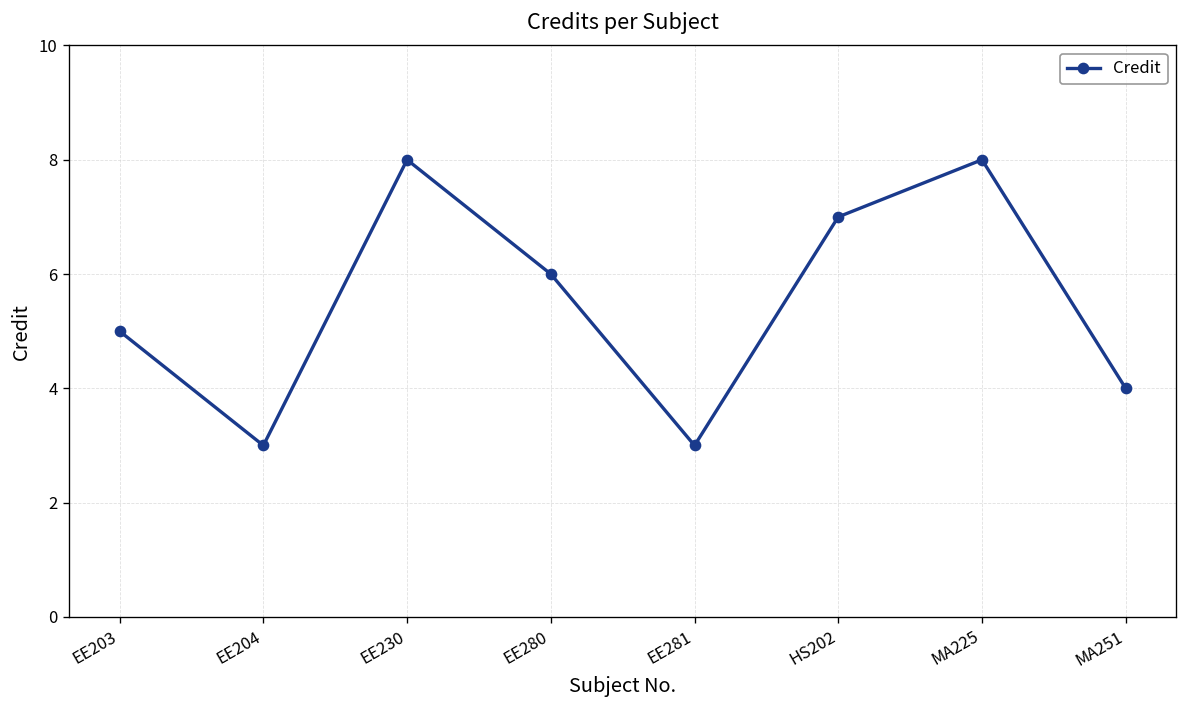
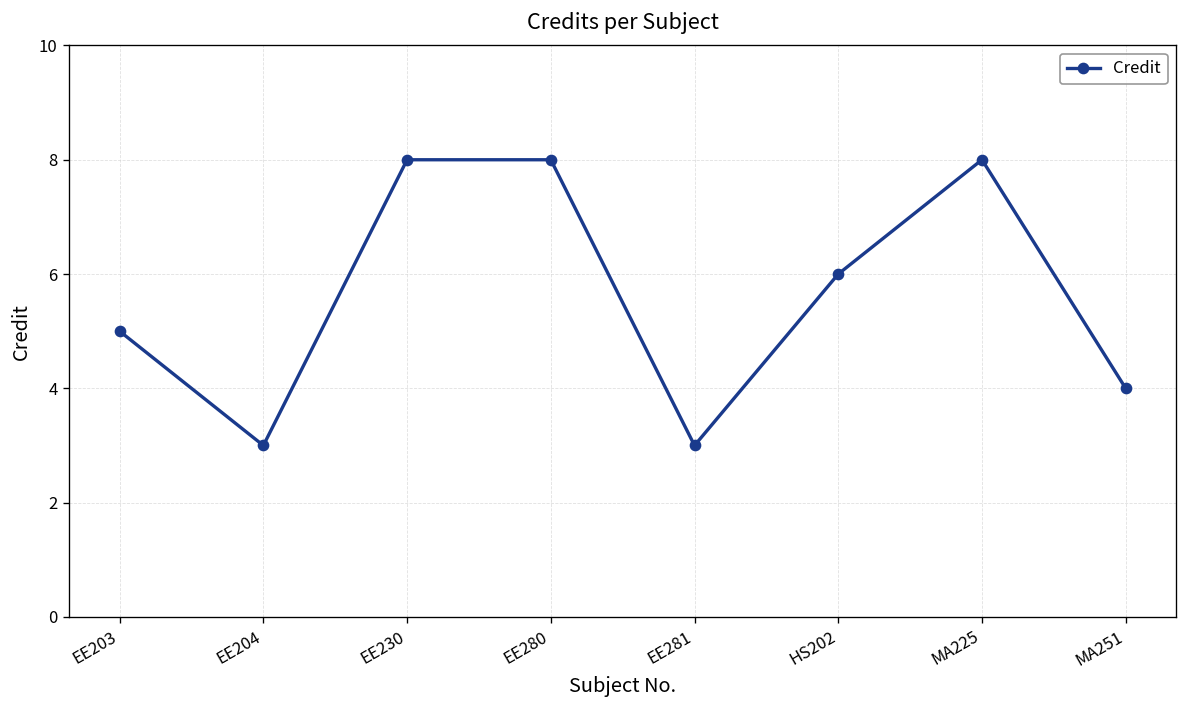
EE280: 6 -> 8
HS202: 7 -> 6
